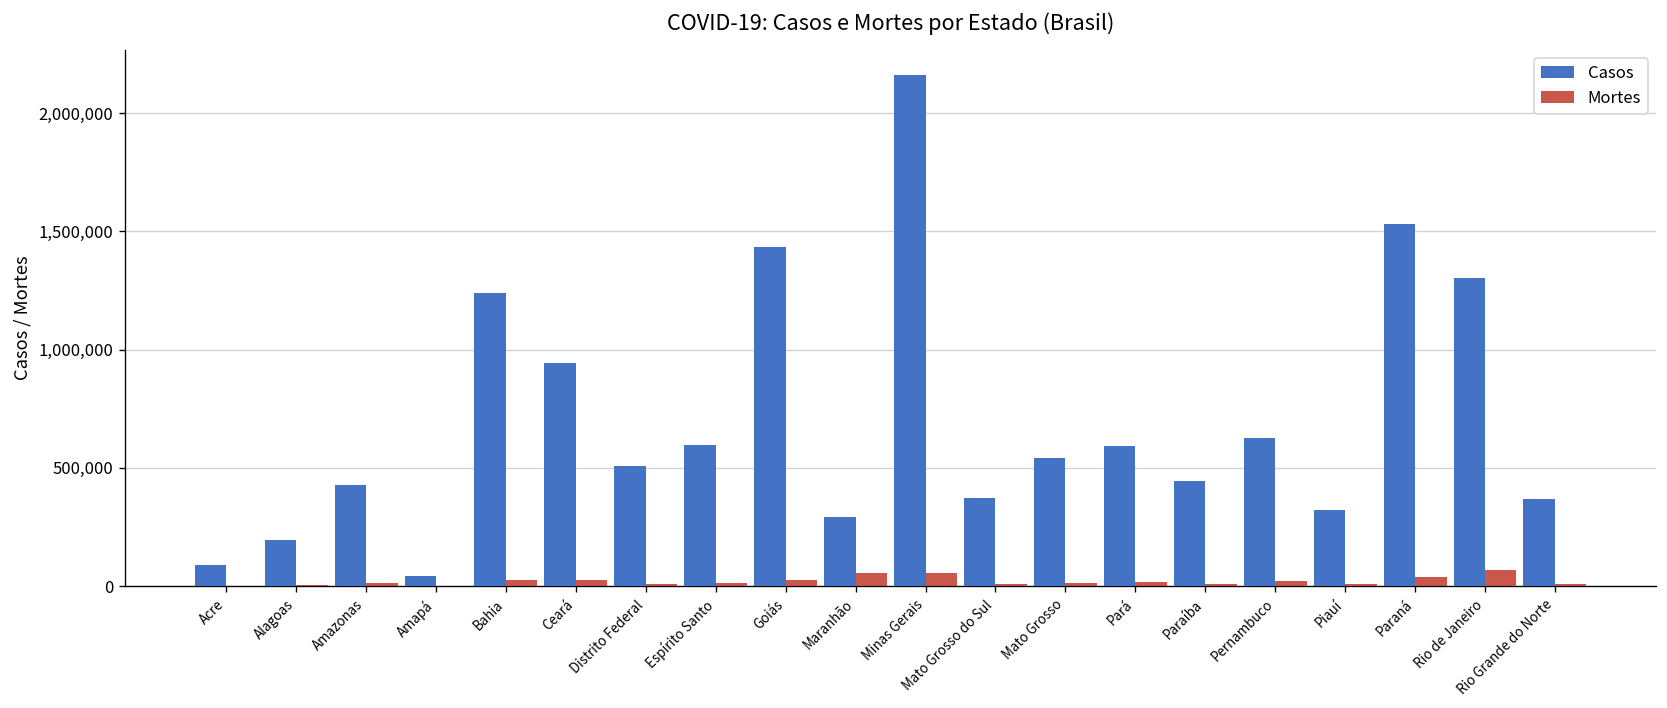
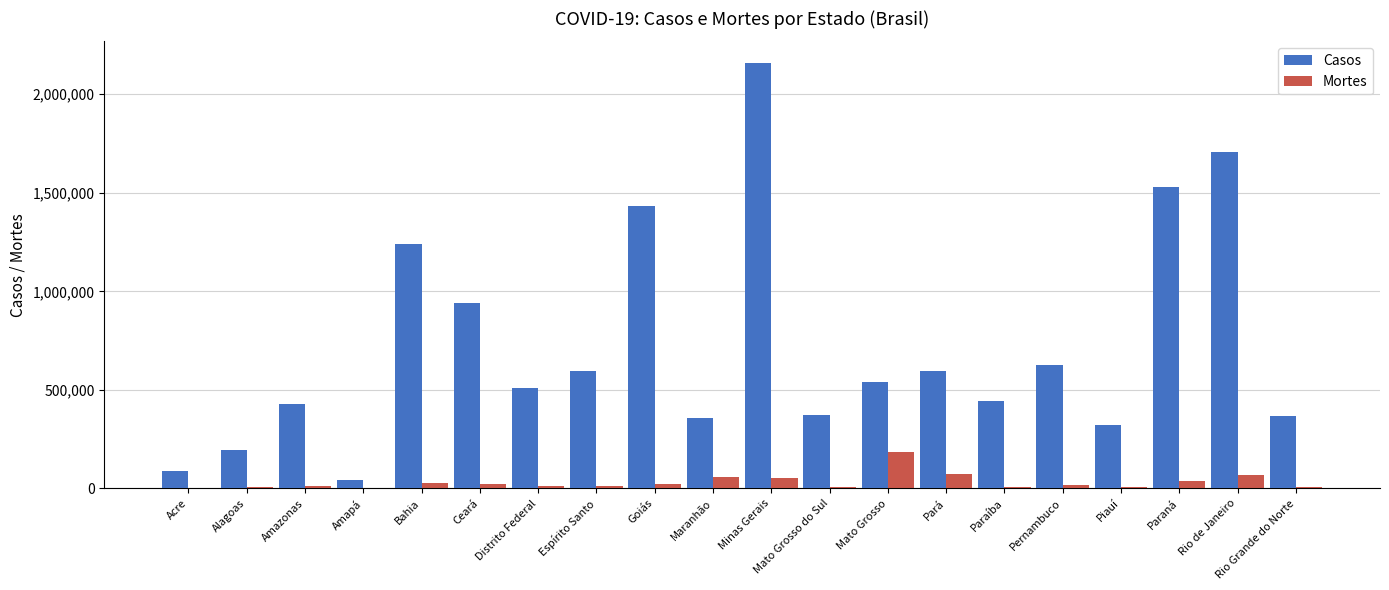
Casos, Maranhão: 290,000 -> 360,000
Mortes, Mato Grosso: 10,000 -> 180,000
Mortes, Pará: 20,000 -> 70,000
Casos, Rio de Janeiro: 1,300,000 -> 1,710,000
